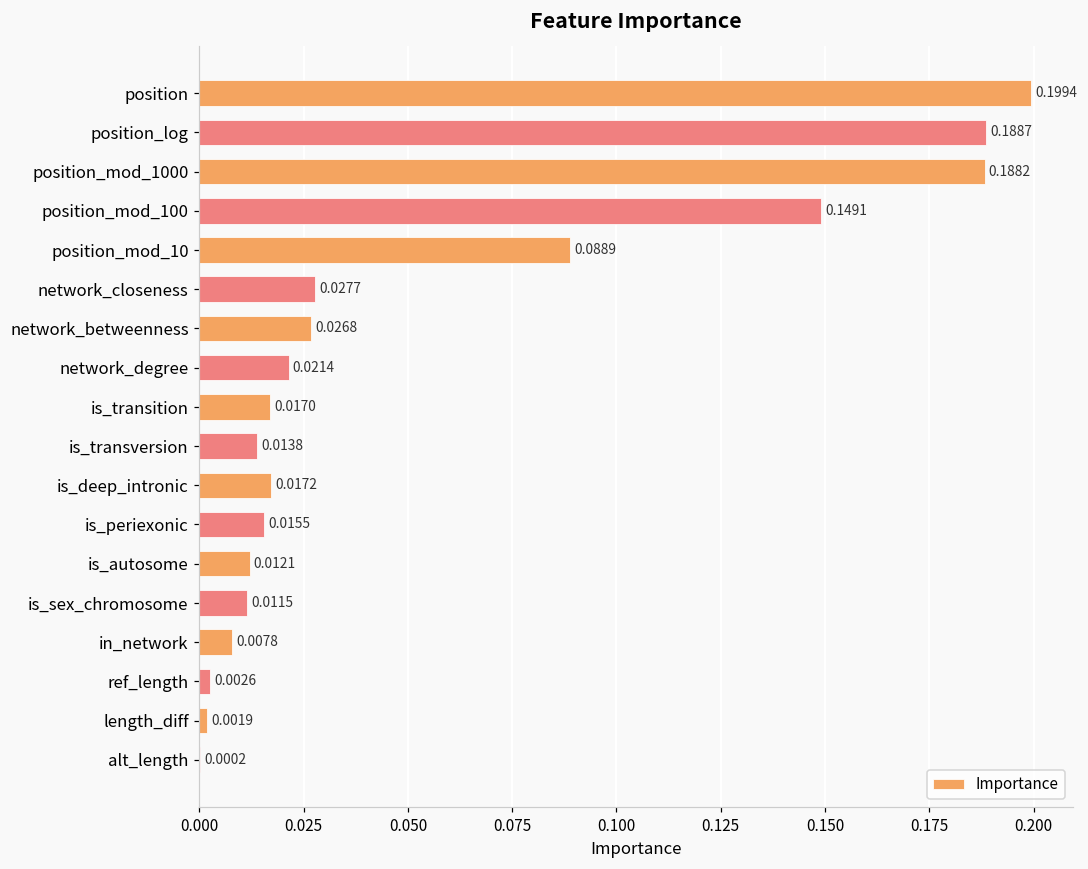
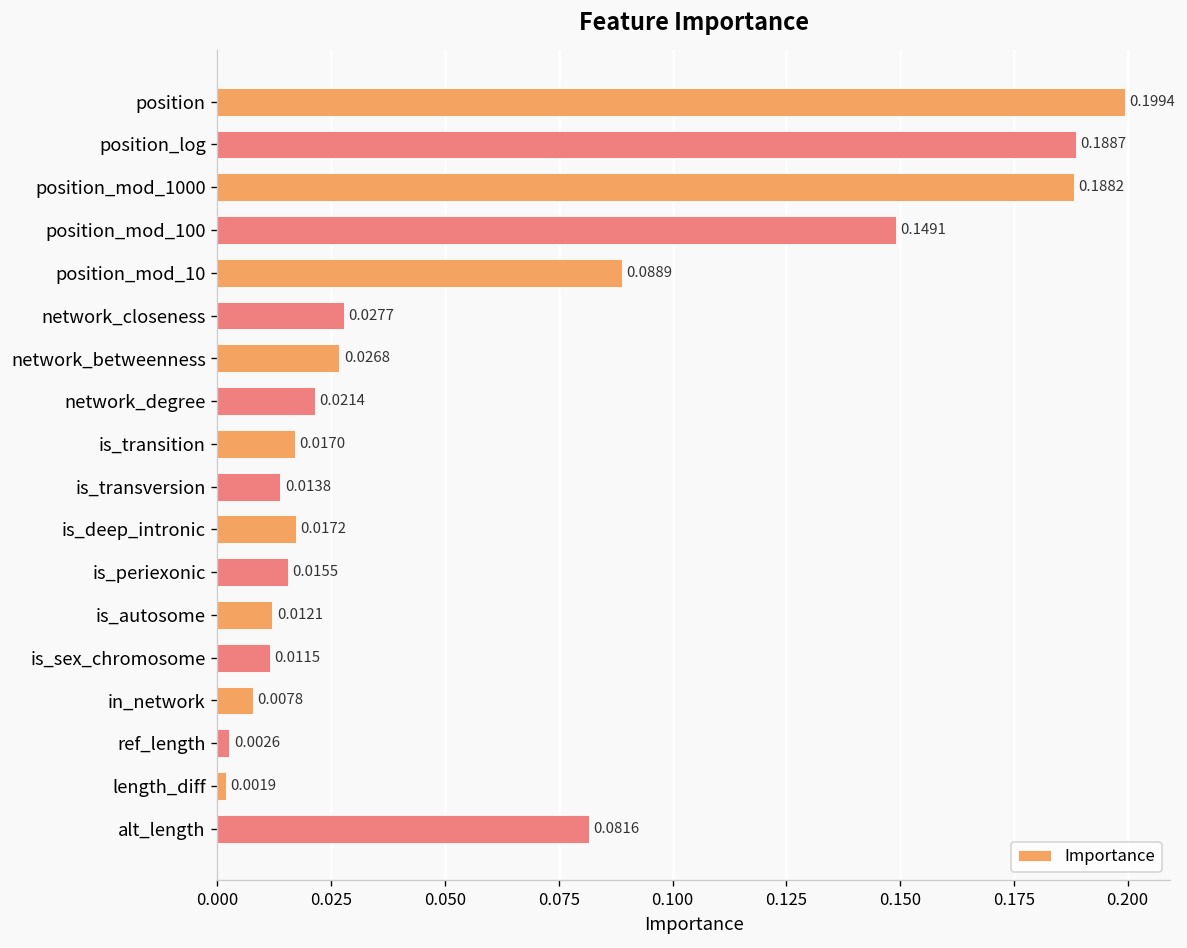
alt_length: 0.0002 -> 0.0816
